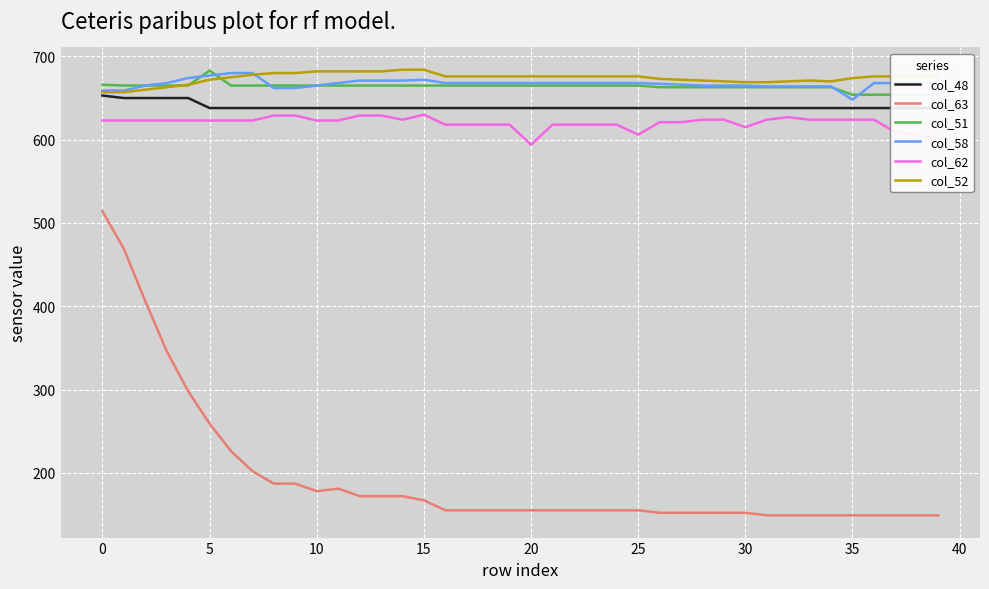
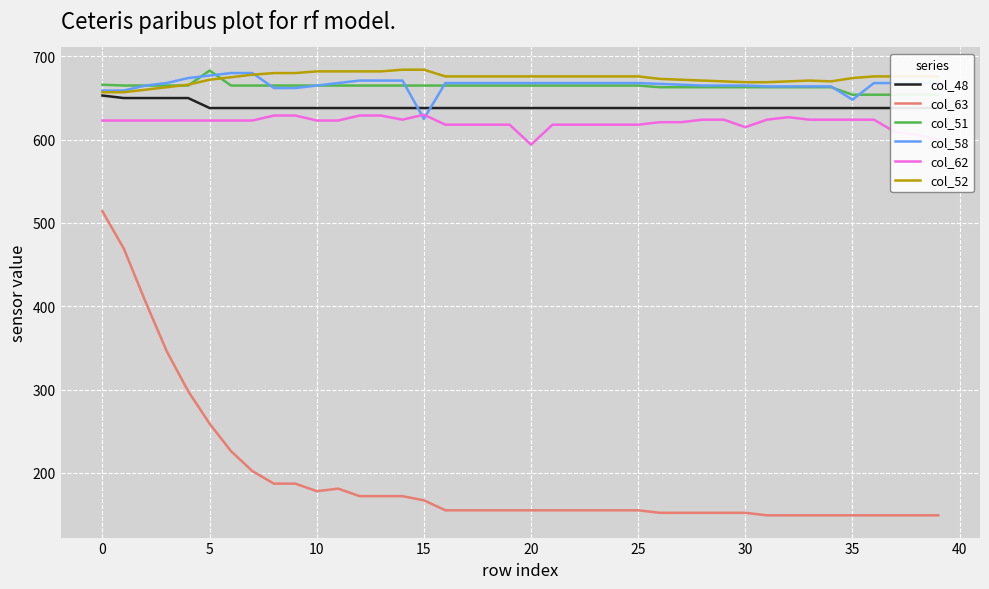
col_58, 15: 670 -> 630
col_62, 25: 610 -> 620
